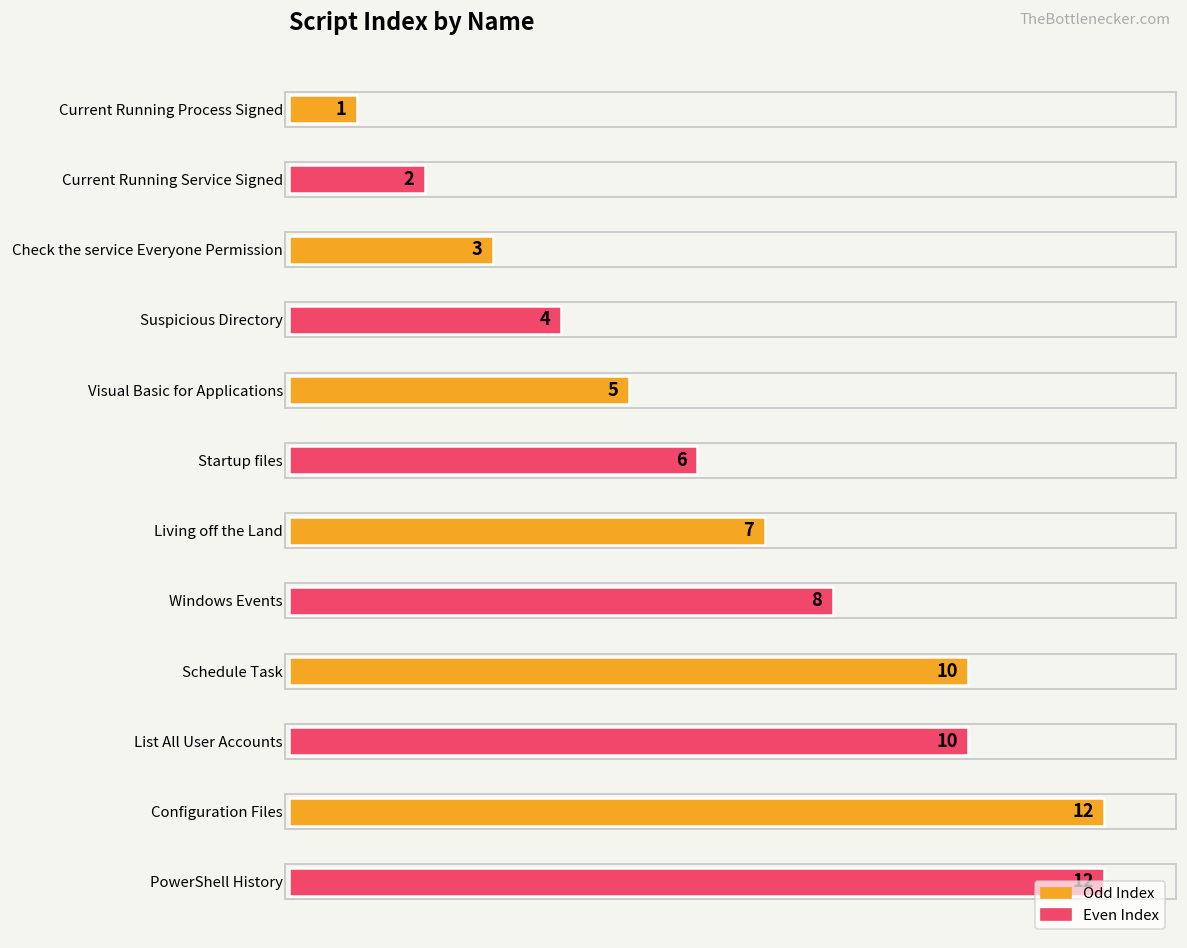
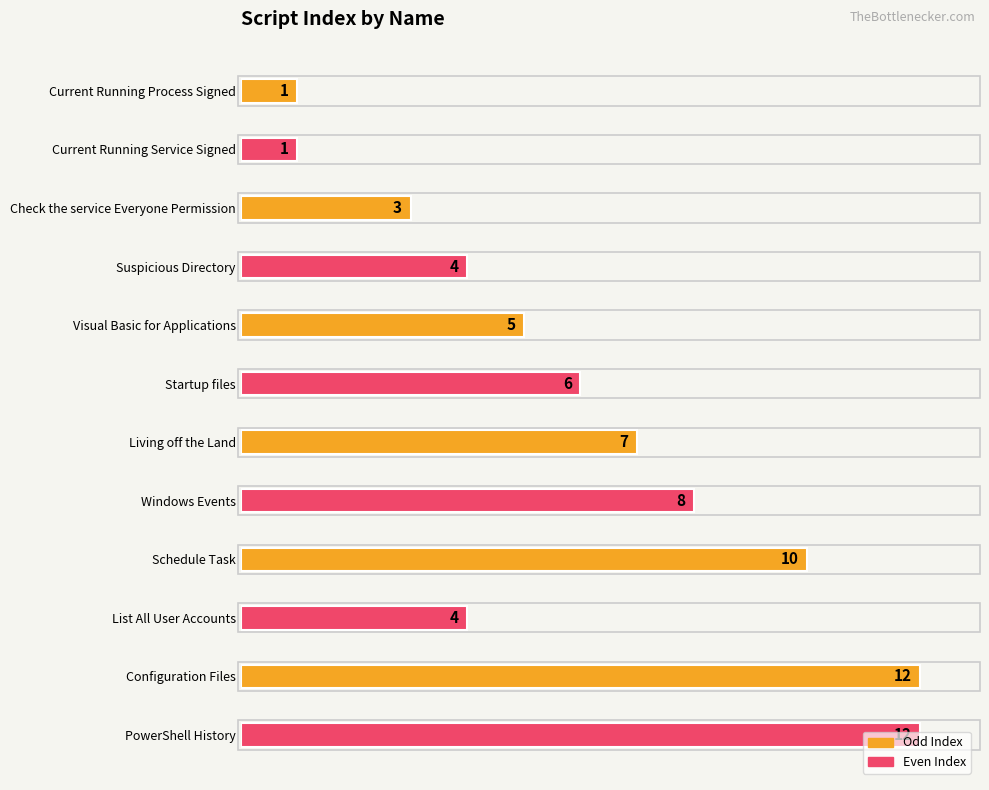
Current Running Service Signed: 2 -> 1
List All User Accounts: 10 -> 4
